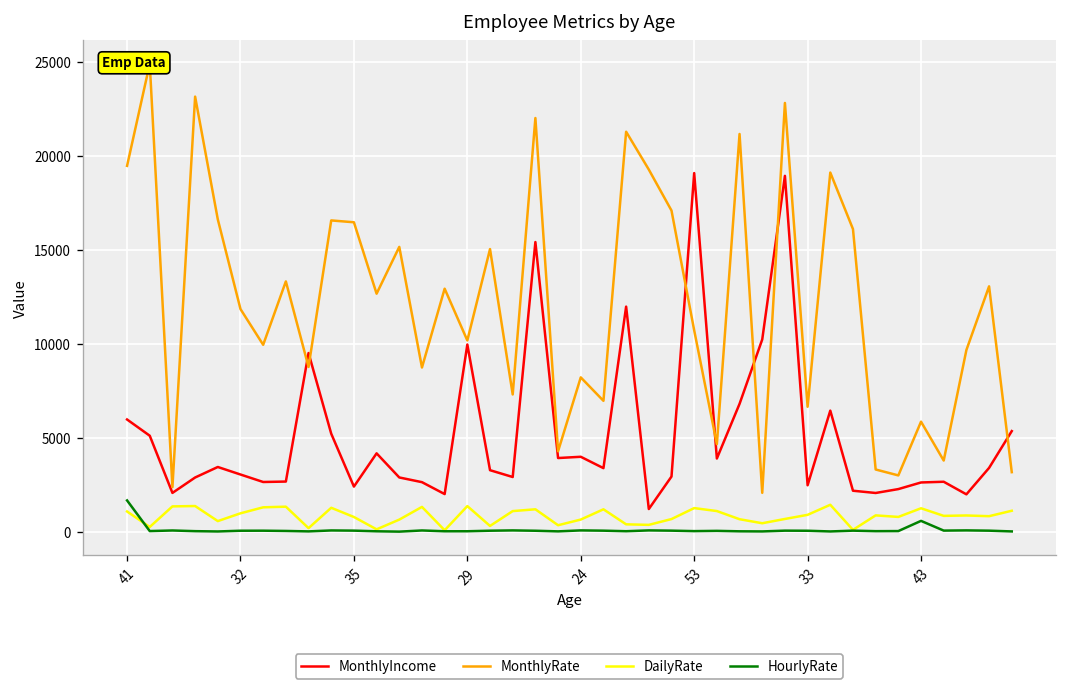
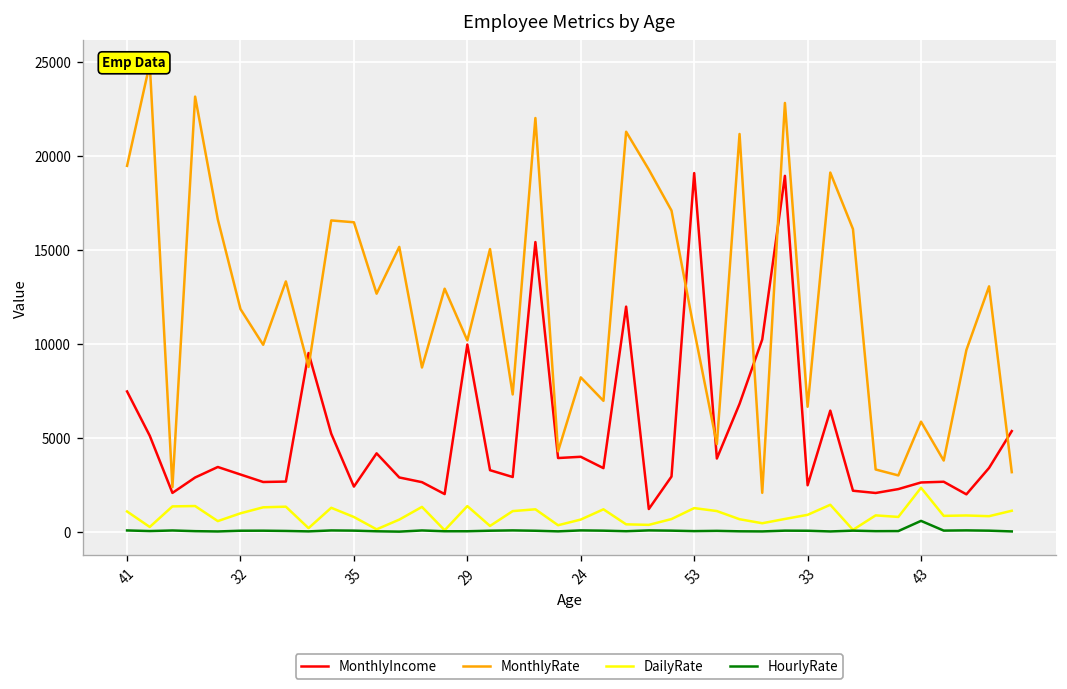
MonthlyIncome, 41: 6000 -> 7500
HourlyRate, 41: 1700 -> 100
DailyRate, 43: 1300 -> 2400
